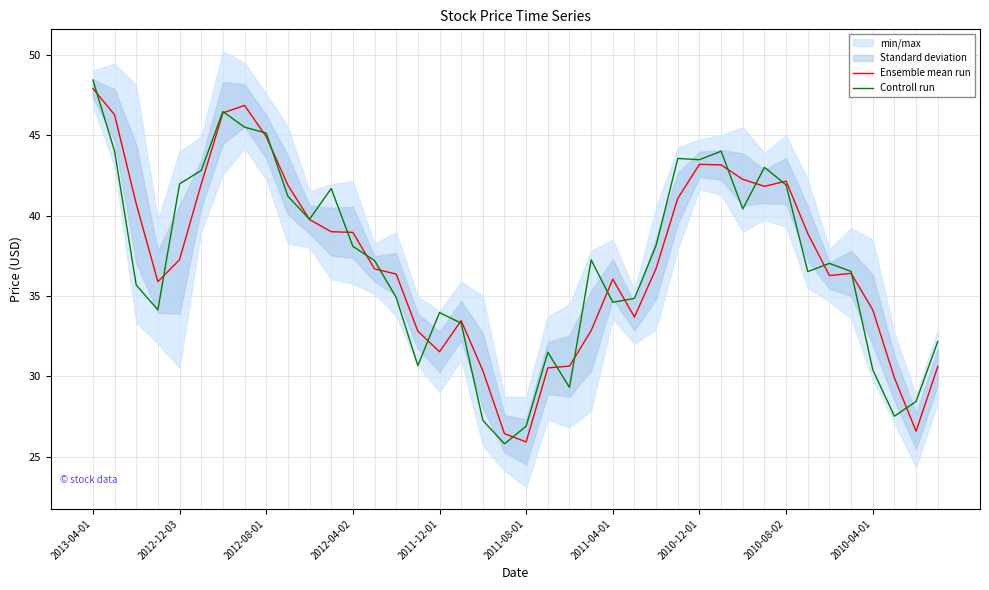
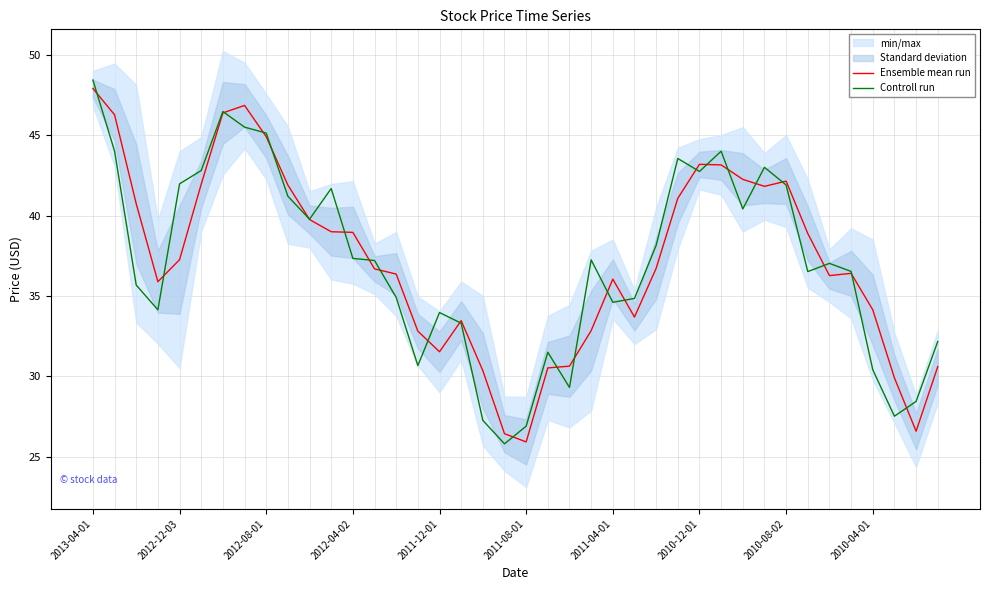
Controll run, 2012-04-02: 38.1 -> 37.3
Controll run, 2010-12-01: 43.5 -> 42.7
